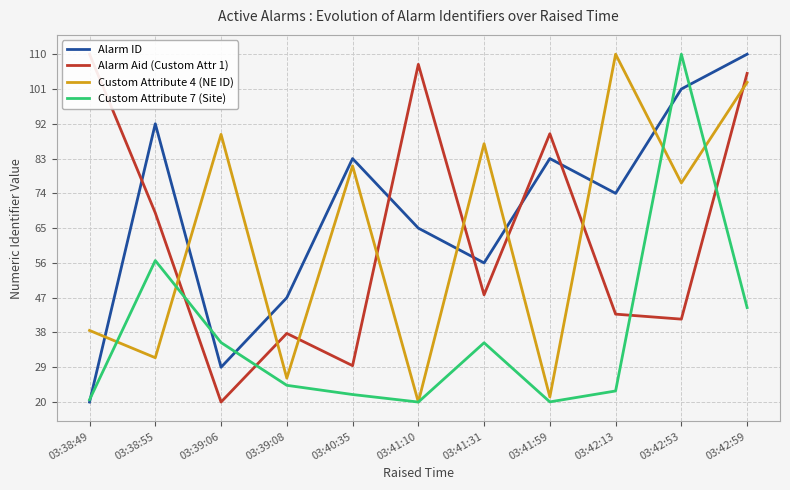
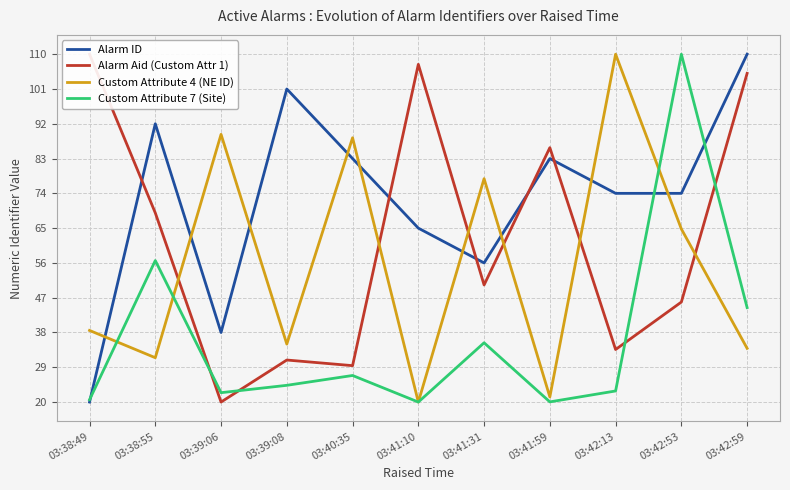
Alarm ID, 03:39:06: 29 -> 38
Custom Attribute 7 (Site), 03:39:06: 35 -> 22
Alarm ID, 03:39:08: 47 -> 101
Alarm Aid (Custom Attr 1), 03:39:08: 38 -> 31
Custom Attribute 4 (NE ID), 03:39:08: 26 -> 35
Custom Attribute 4 (NE ID), 03:40:35: 81 -> 88
Custom Attribute 7 (Site), 03:40:35: 22 -> 27
Alarm Aid (Custom Attr 1), 03:41:31: 48 -> 50
Custom Attribute 4 (NE ID), 03:41:31: 87 -> 78
Alarm Aid (Custom Attr 1), 03:41:59: 89 -> 86
Alarm Aid (Custom Attr 1), 03:42:13: 43 -> 34
Alarm ID, 03:42:53: 101 -> 74
Alarm Aid (Custom Attr 1), 03:42:53: 41 -> 46
Custom Attribute 4 (NE ID), 03:42:53: 77 -> 65
Custom Attribute 4 (NE ID), 03:42:59: 103 -> 34
